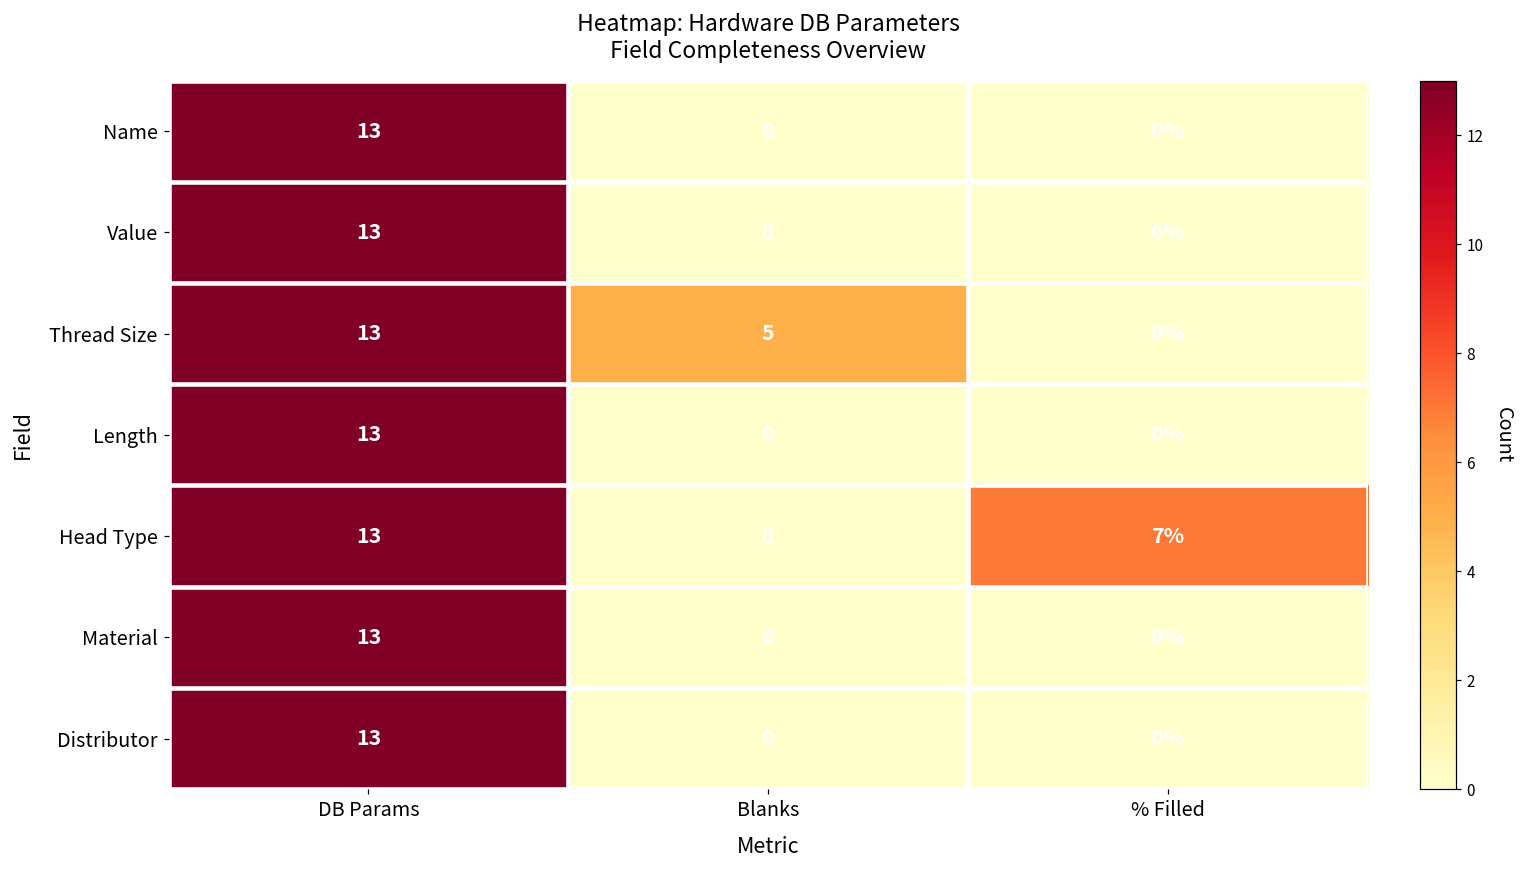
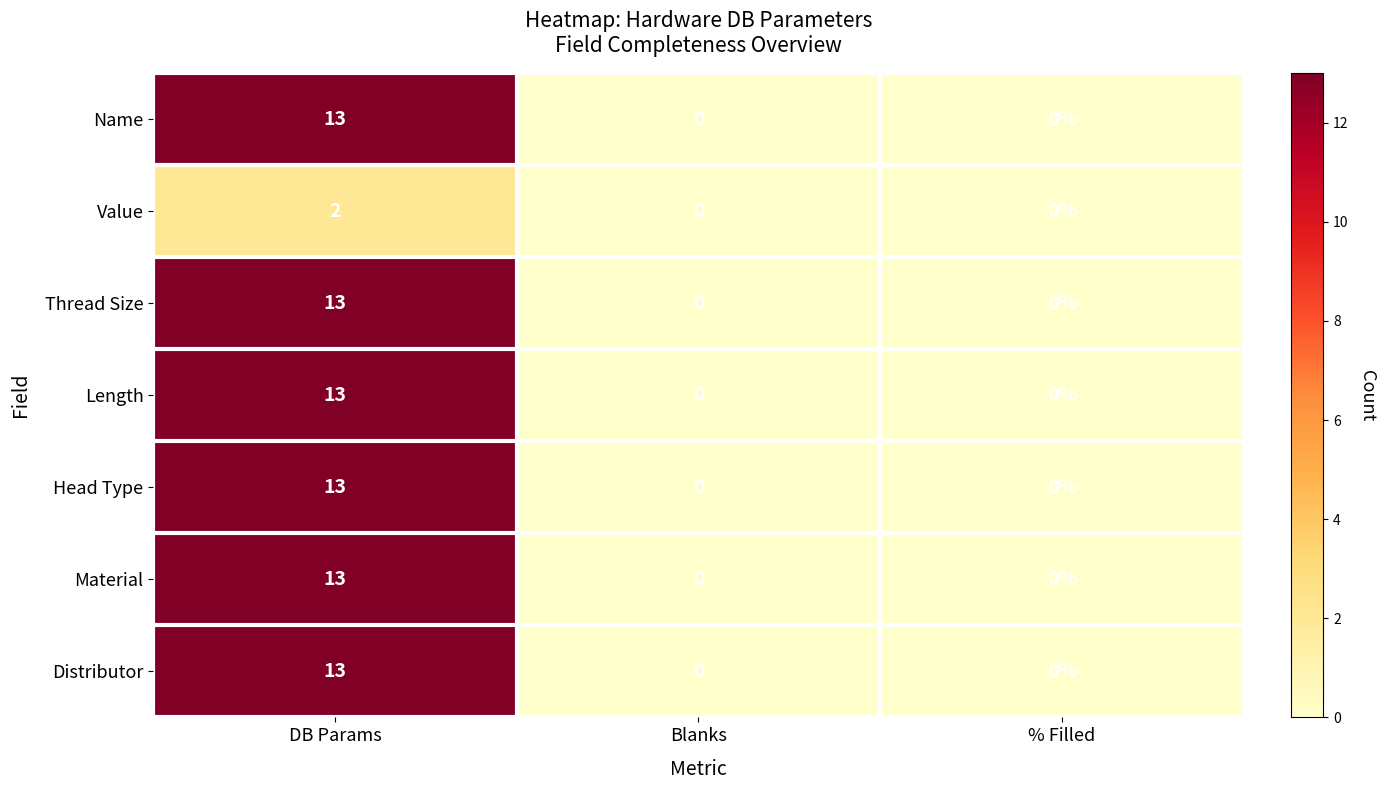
Value, DB Params: 13 -> 2
Thread Size, Blanks: 5 -> 0
Head Type, % Filled: 7% -> 0%
